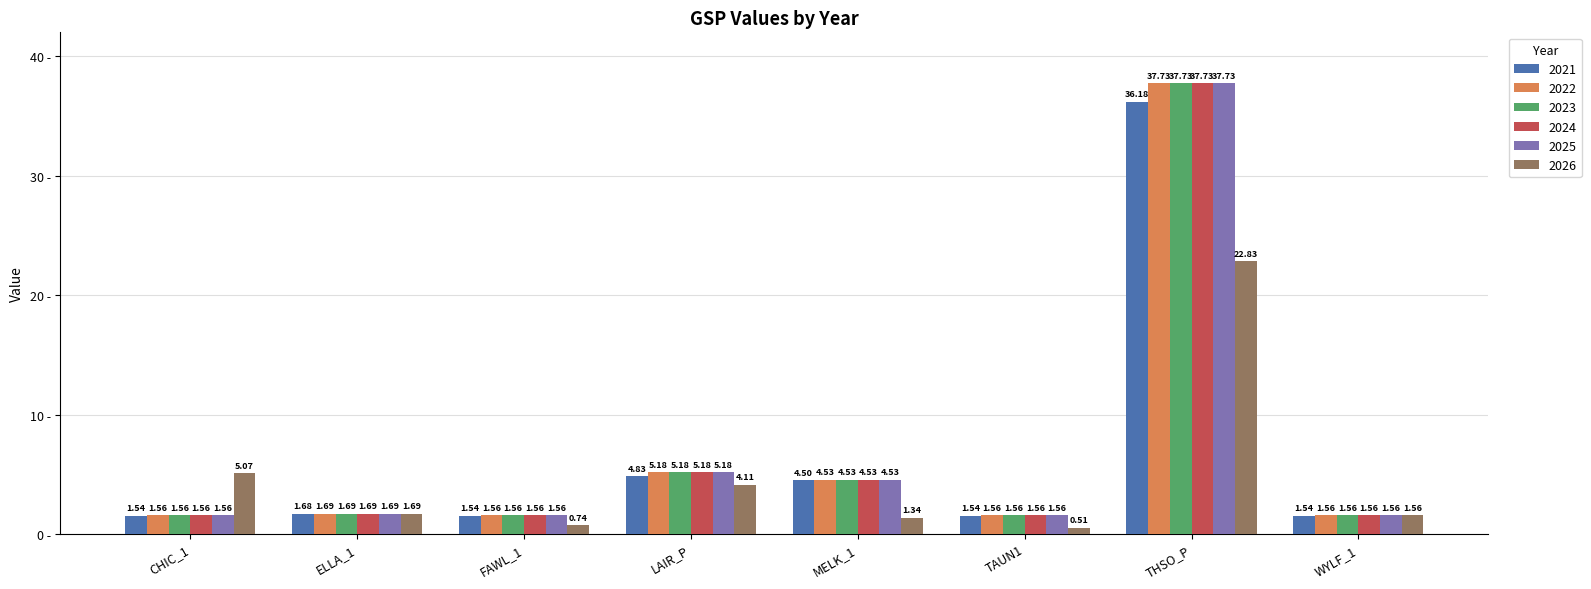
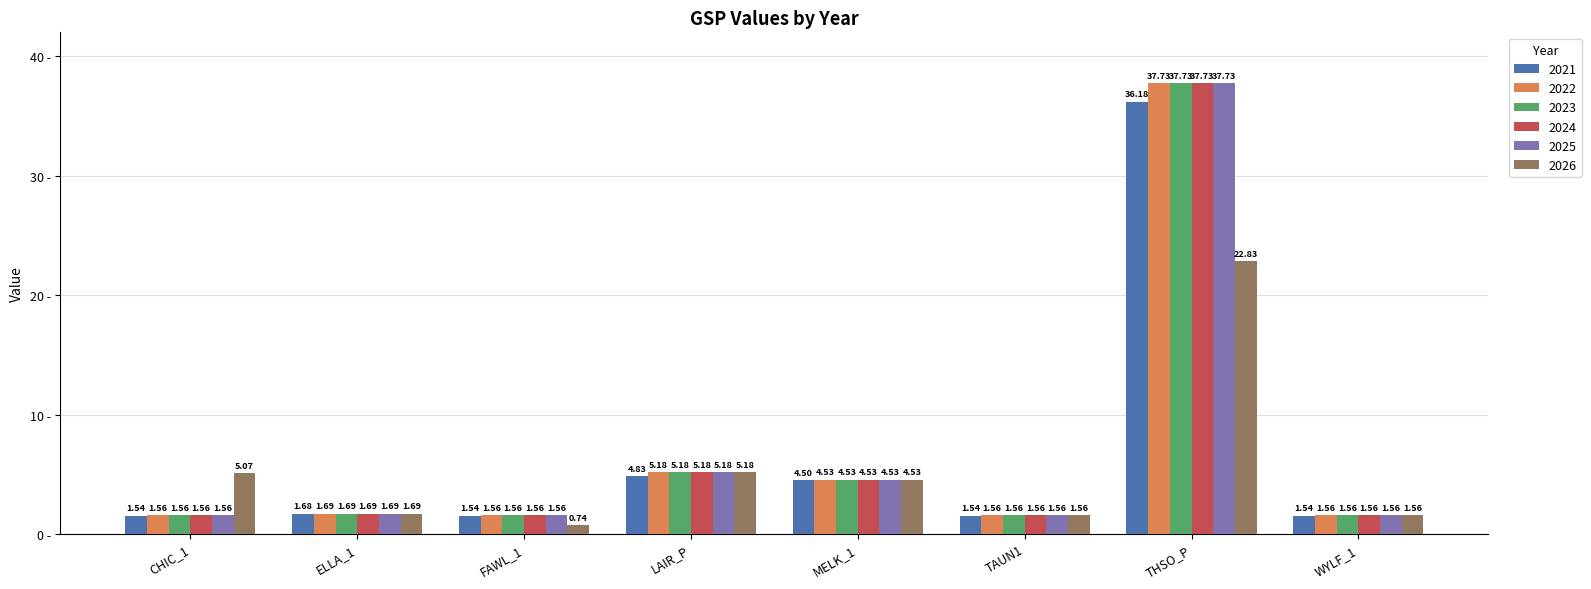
2026, LAIR_P: 4.11 -> 5.18
2026, MELK_1: 1.34 -> 4.53
2026, TAUN1: 0.51 -> 1.56
